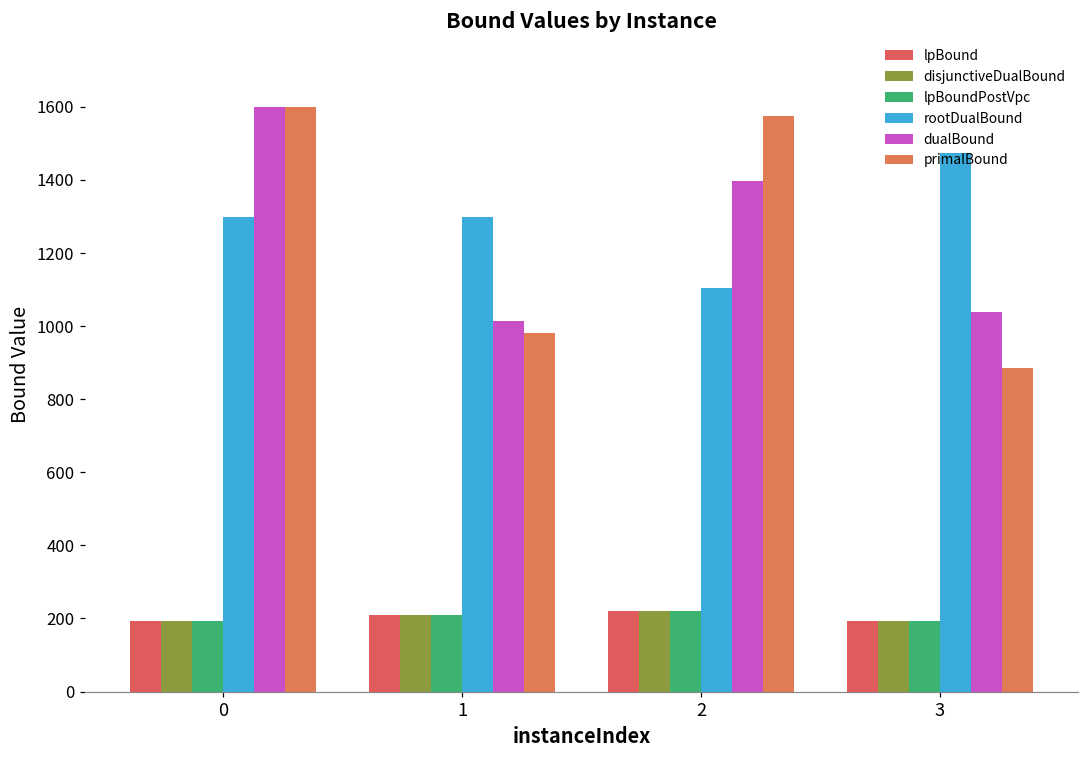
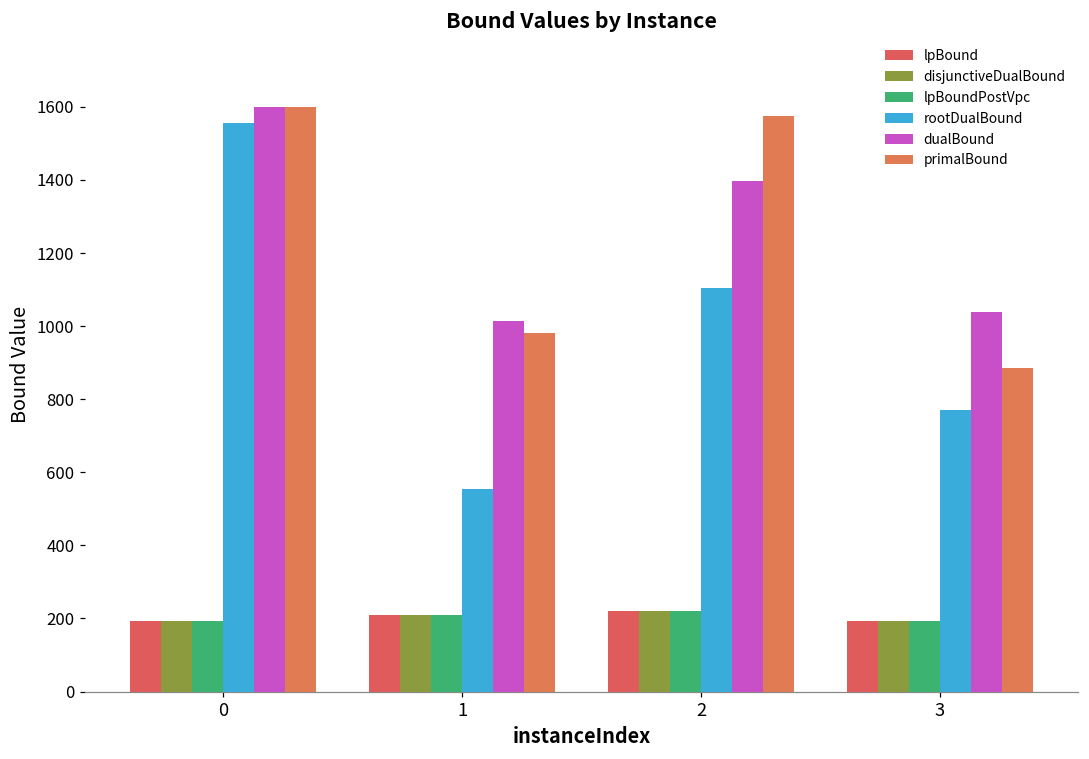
rootDualBound, 0: 1300 -> 1550
rootDualBound, 1: 1300 -> 550
rootDualBound, 3: 1470 -> 770
